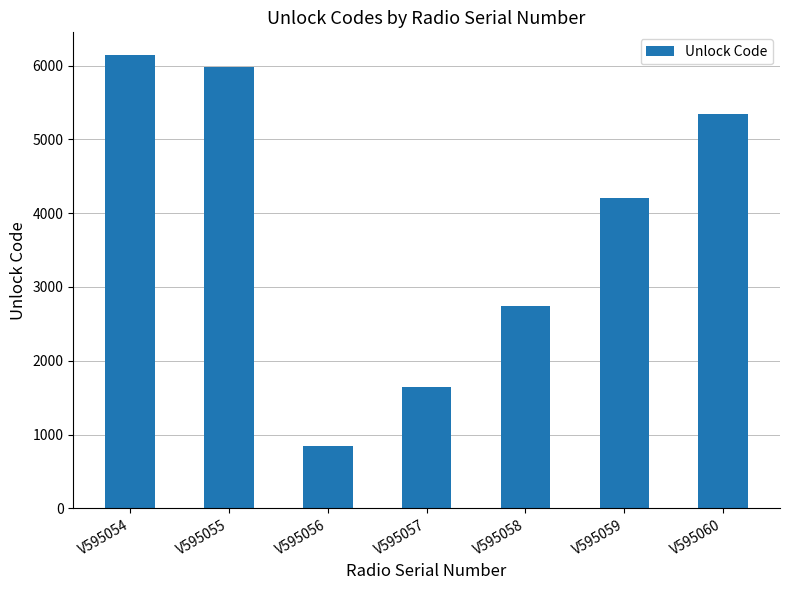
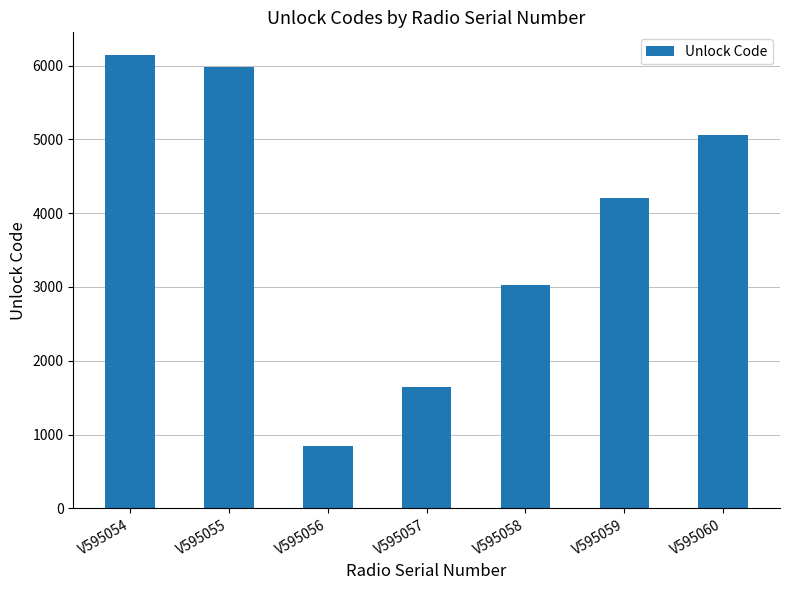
V595058: 2700 -> 3000
V595060: 5300 -> 5100
